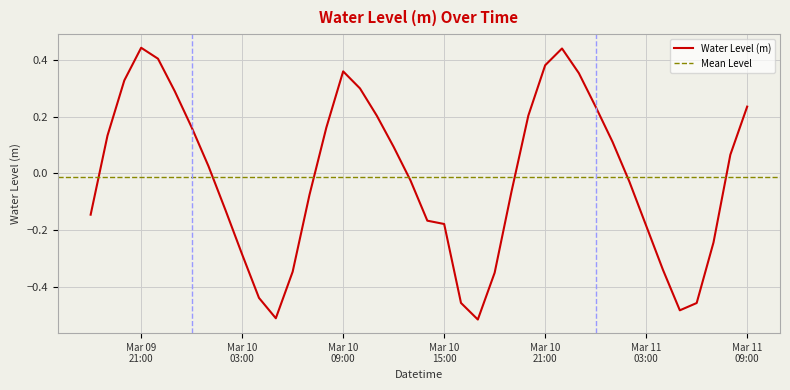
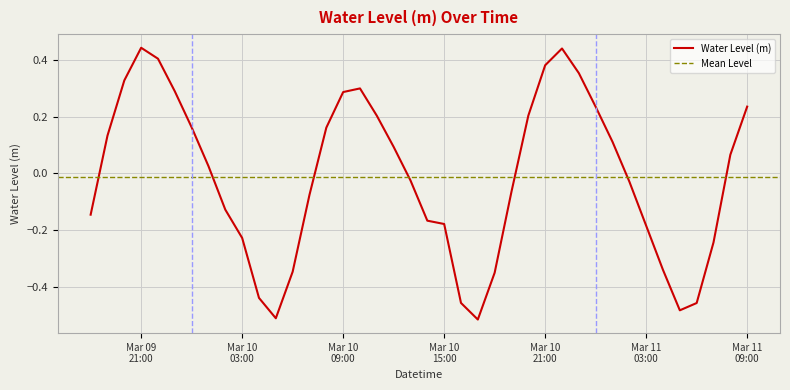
Mar 10 03:00: -0.29 -> -0.23
Mar 10 09:00: 0.36 -> 0.29
